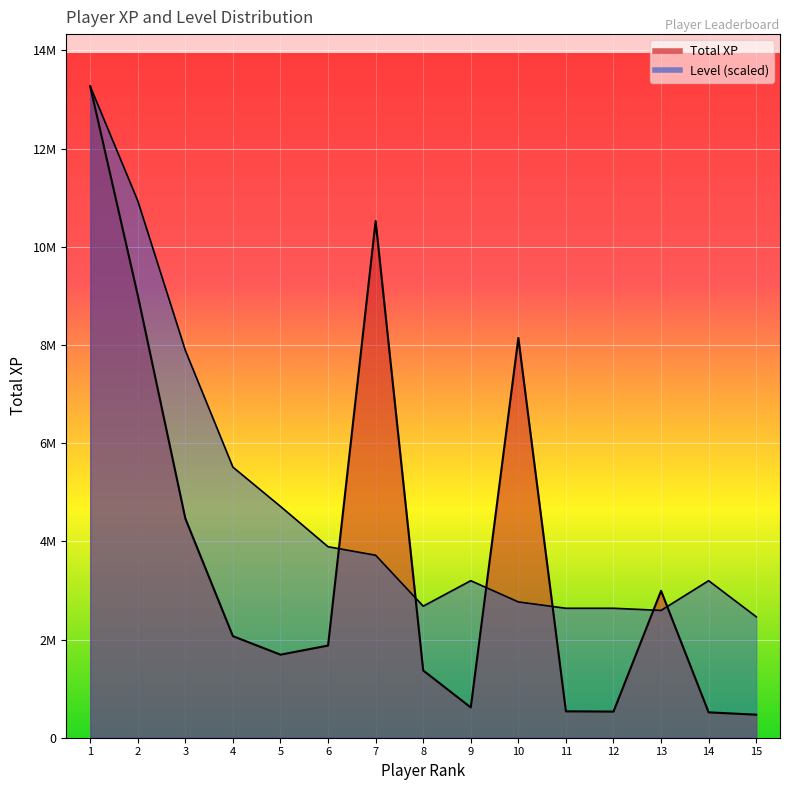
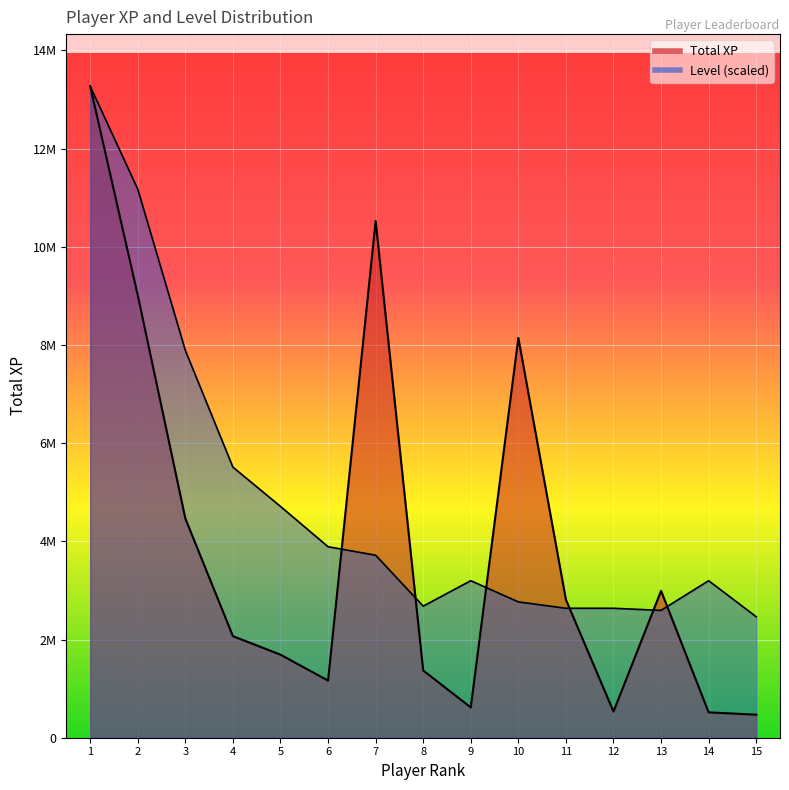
Level (scaled), 2: 10900000 -> 11200000
Total XP, 6: 1900000 -> 1200000
Total XP, 11: 500000 -> 2800000
